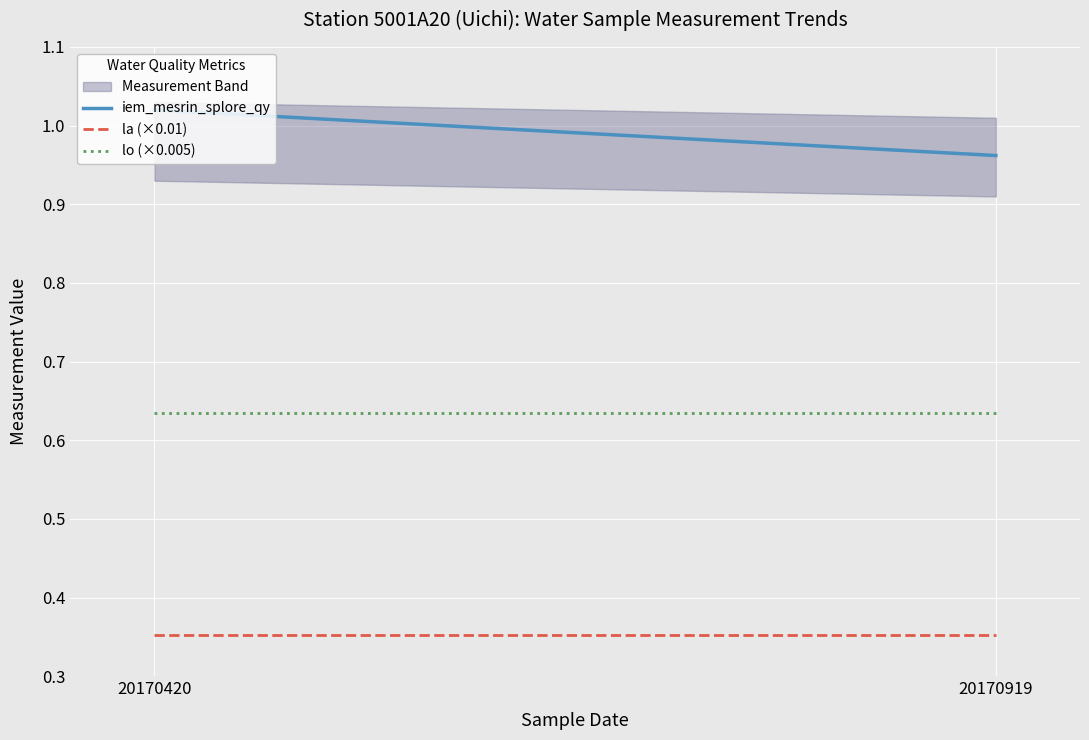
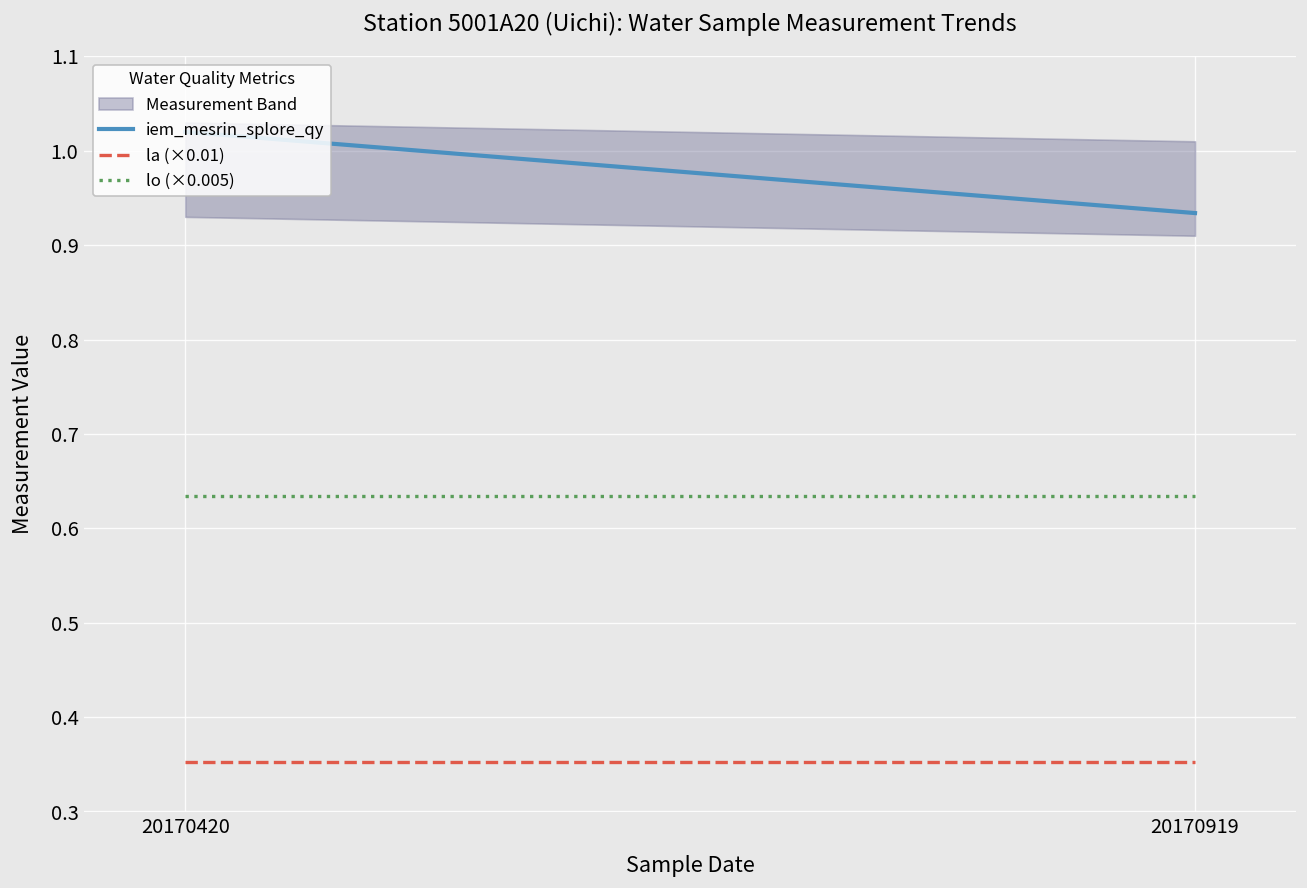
iem_mesrin_splore_qy, 20170919: 0.96 -> 0.93
